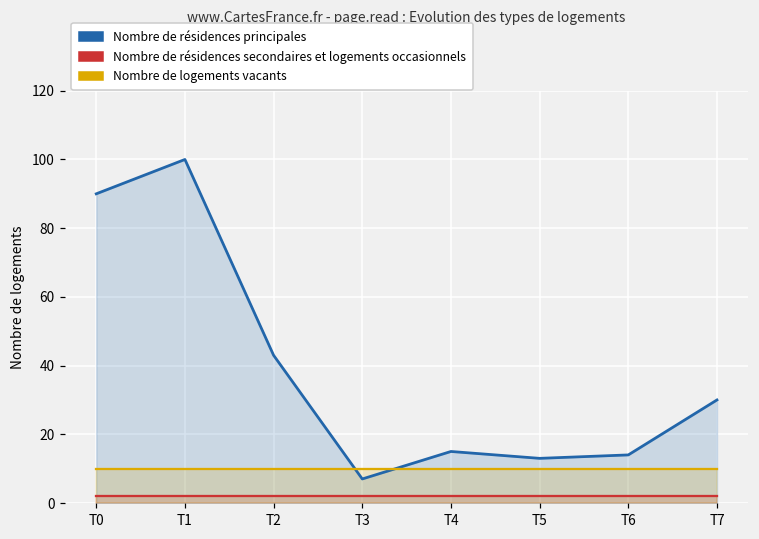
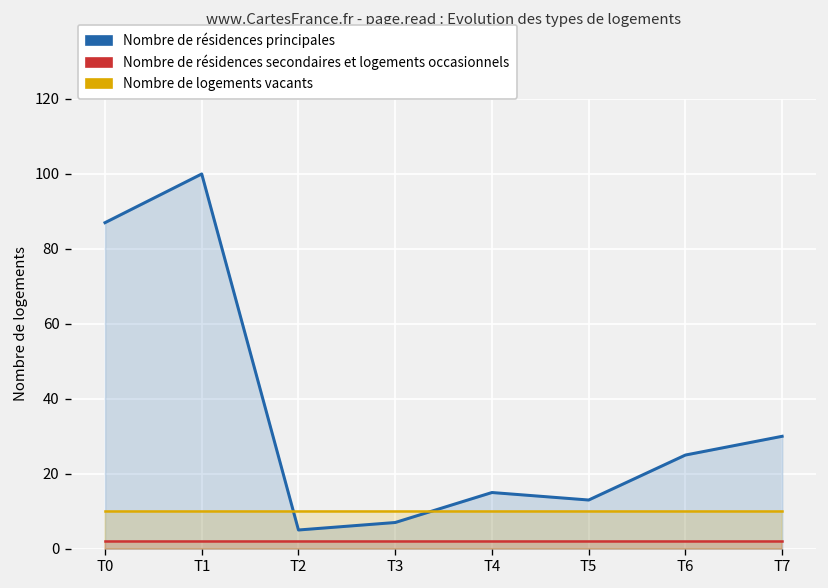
Nombre de résidences principales, T0: 90 -> 87
Nombre de résidences principales, T2: 43 -> 5
Nombre de résidences principales, T6: 14 -> 25
